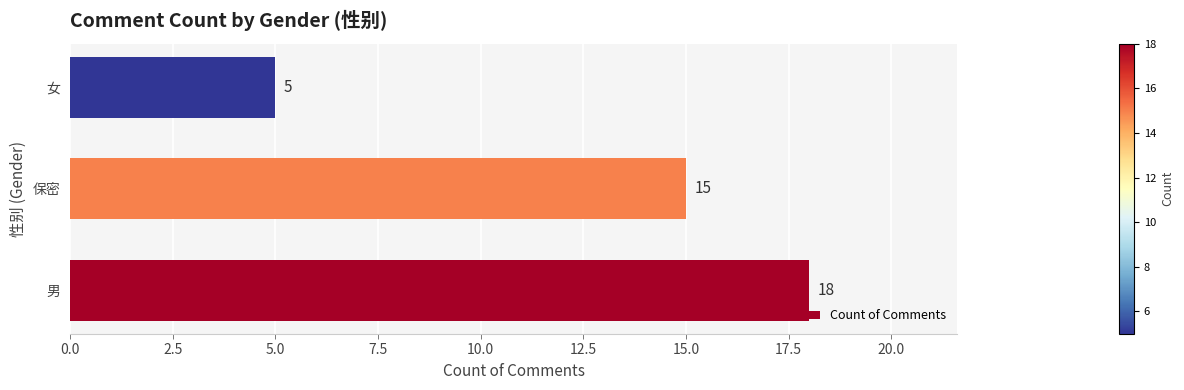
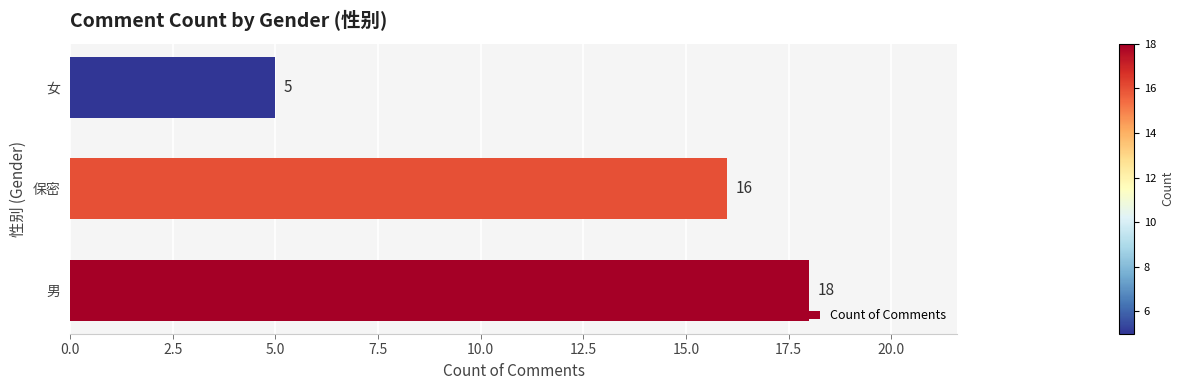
保密: 15 -> 16
